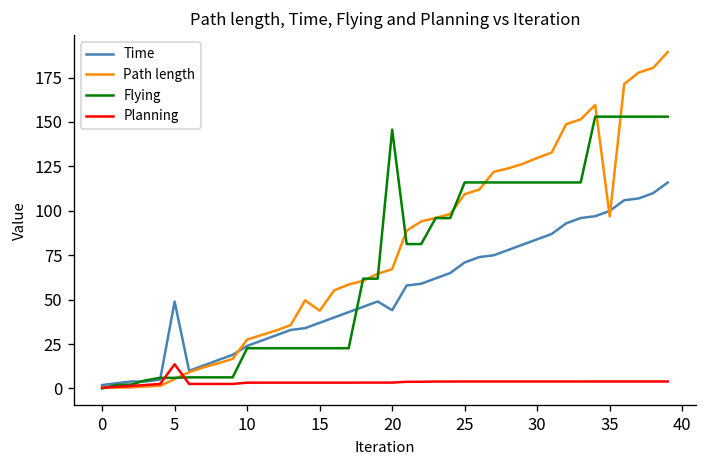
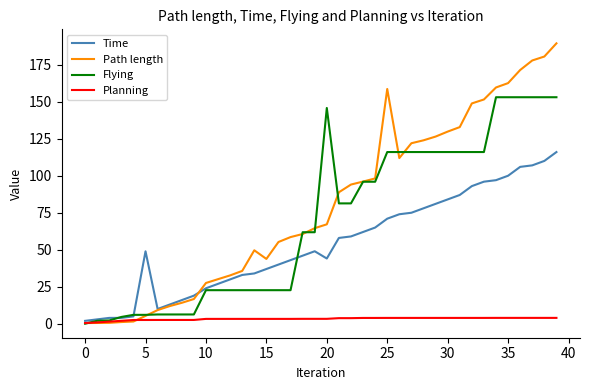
Planning, 5: 14 -> 3
Path length, 25: 109 -> 159
Path length, 35: 97 -> 162
